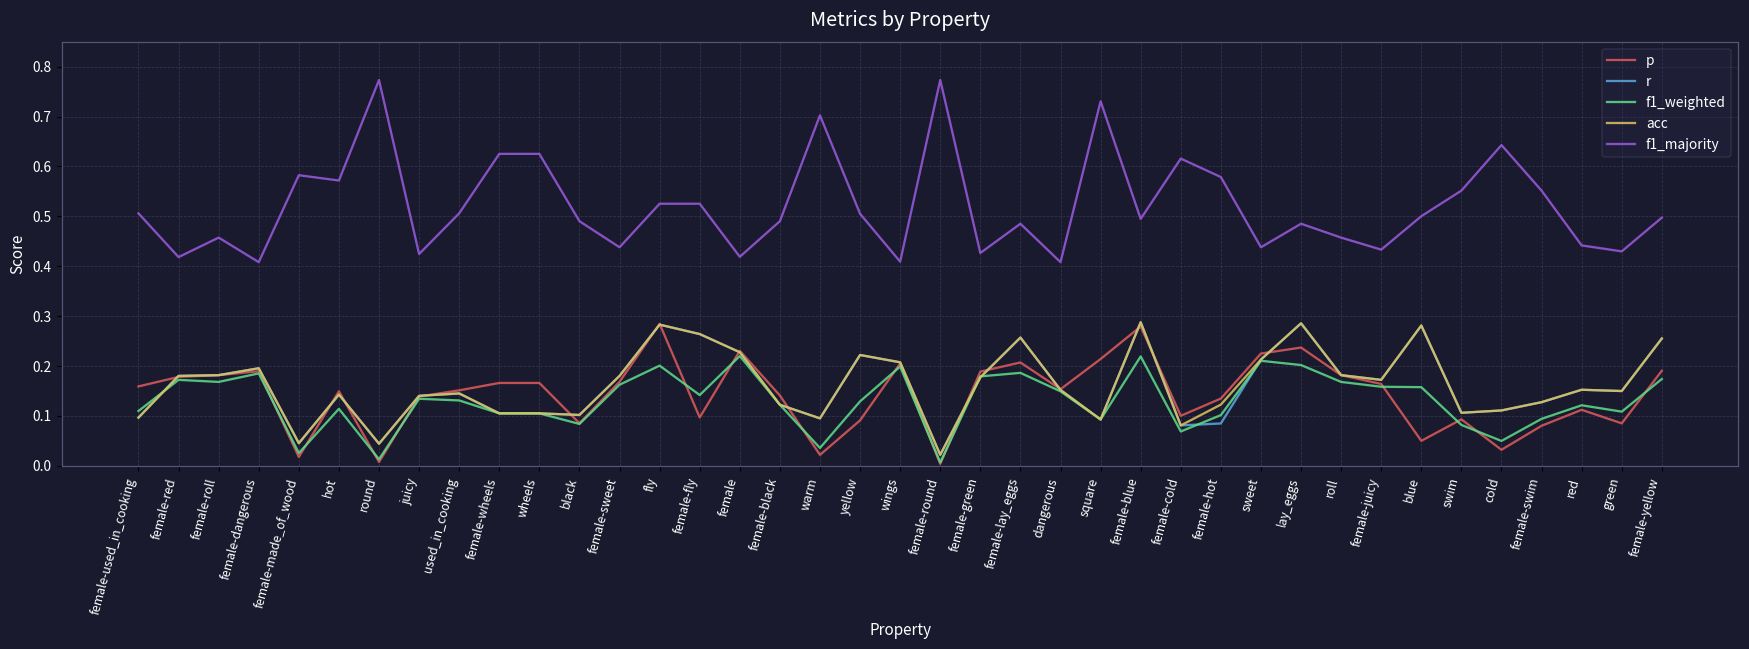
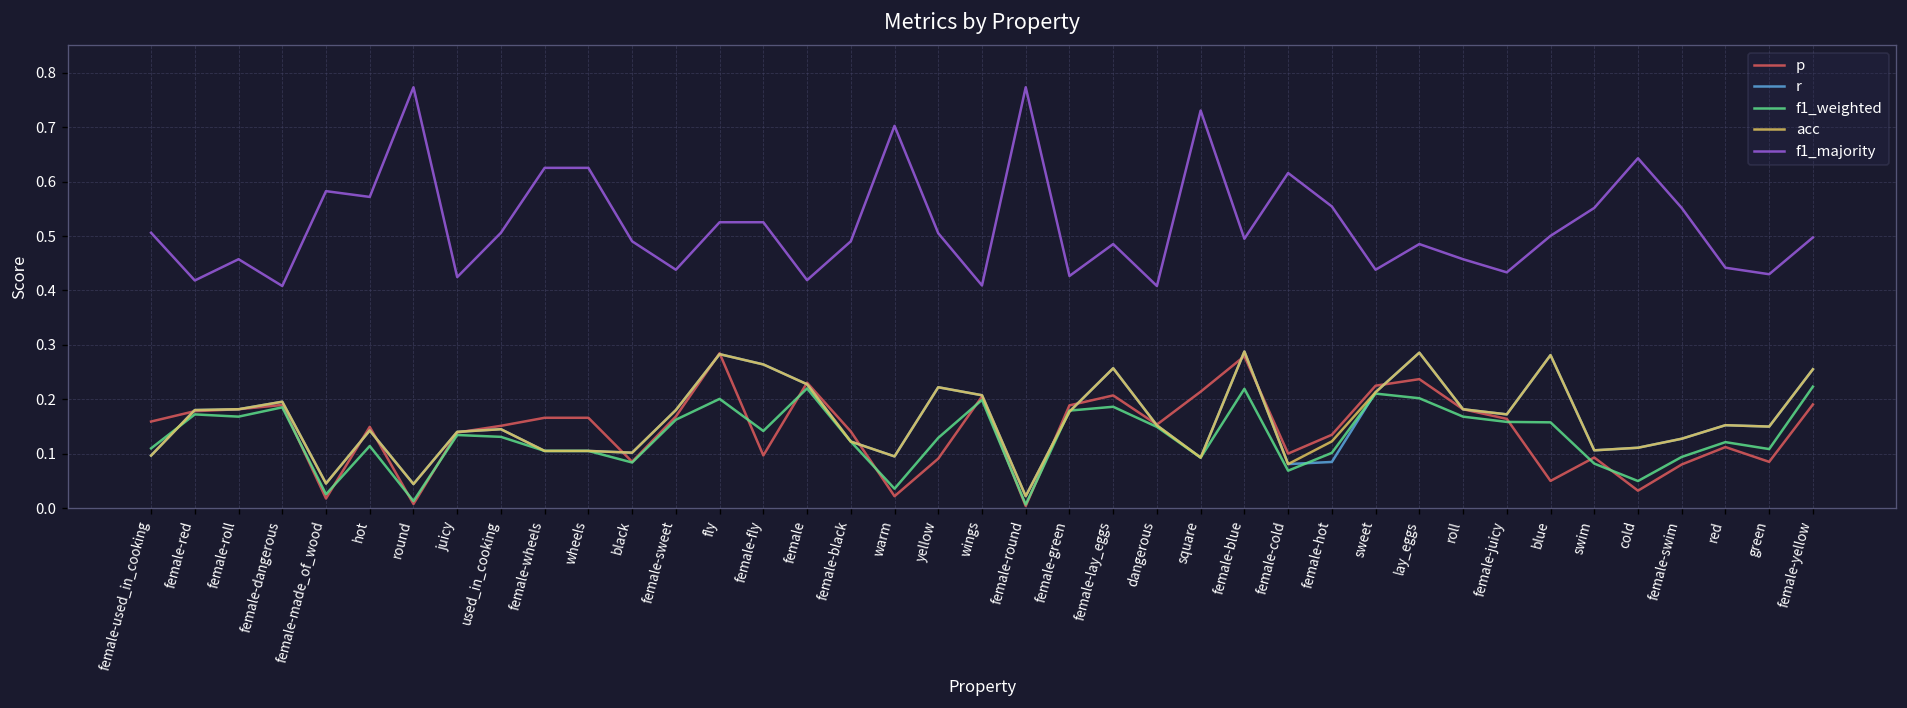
f1_majority, female-hot: 0.58 -> 0.55
f1_weighted, female-yellow: 0.17 -> 0.22
